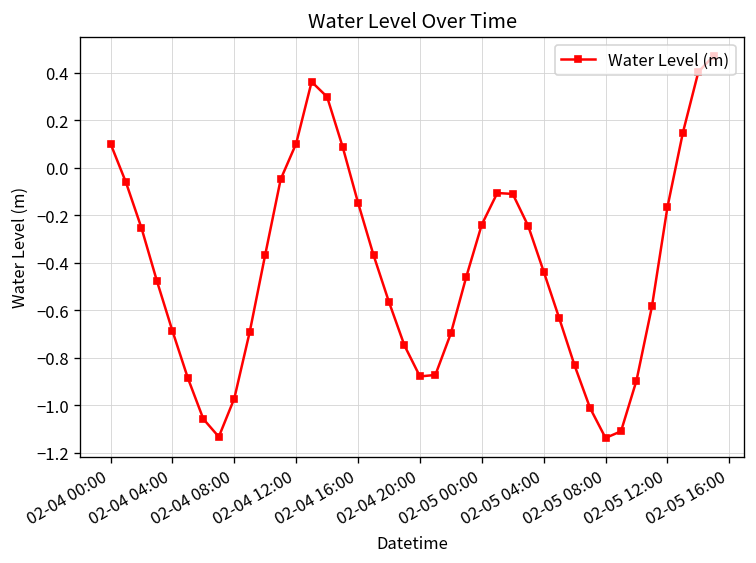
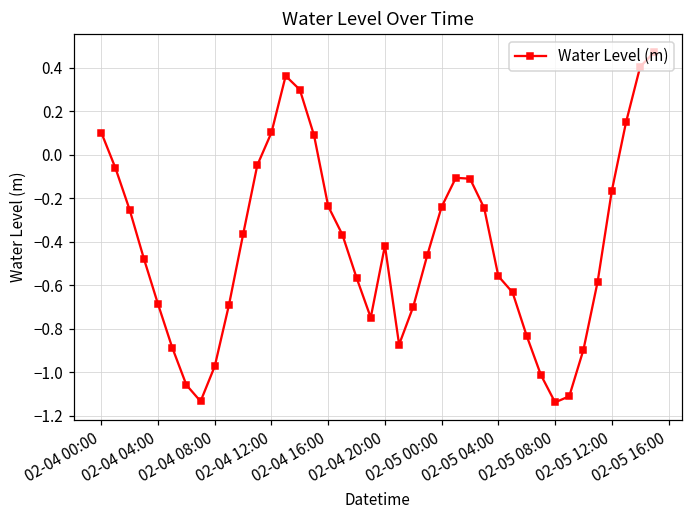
02-04 16:00: -0.15 -> -0.24
02-04 20:00: -0.88 -> -0.42
02-05 04:00: -0.44 -> -0.56
